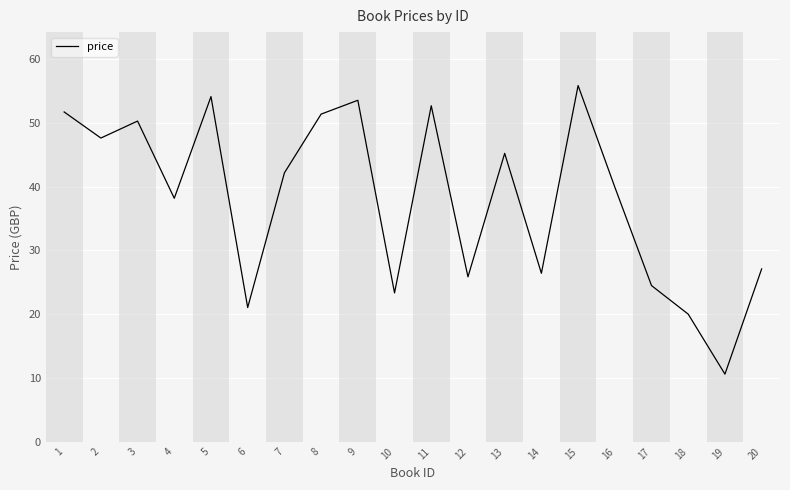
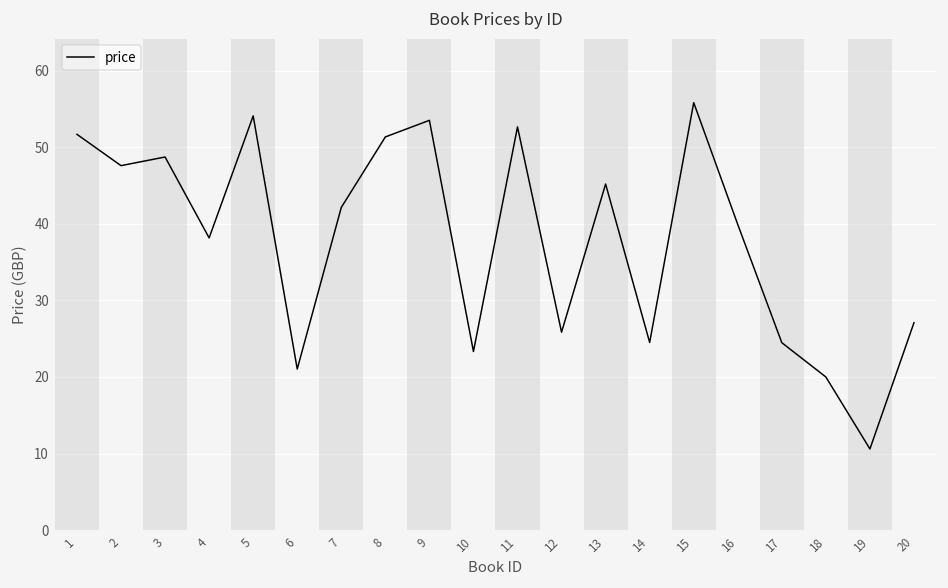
3: 50 -> 49
14: 26 -> 25
